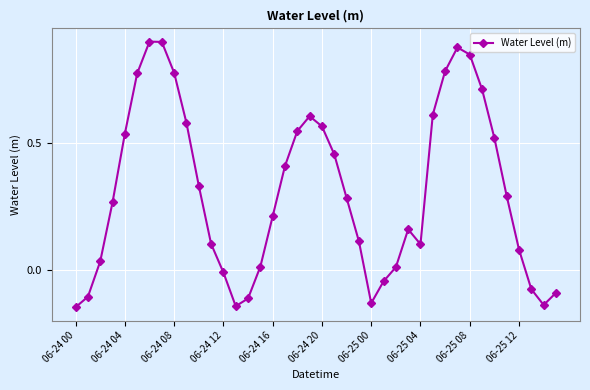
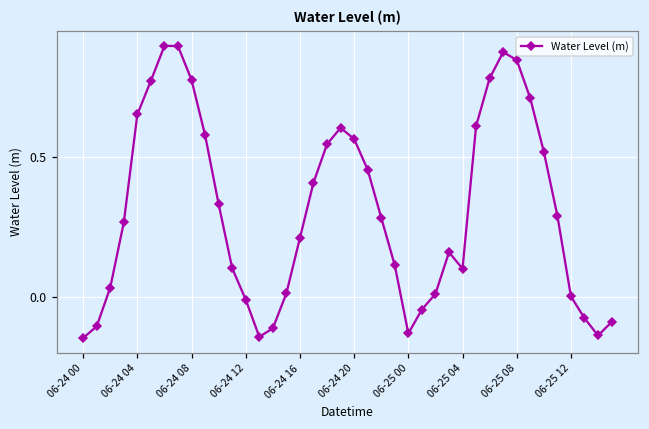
06-24 04: 0.54 -> 0.65
06-25 12: 0.08 -> 0.00
